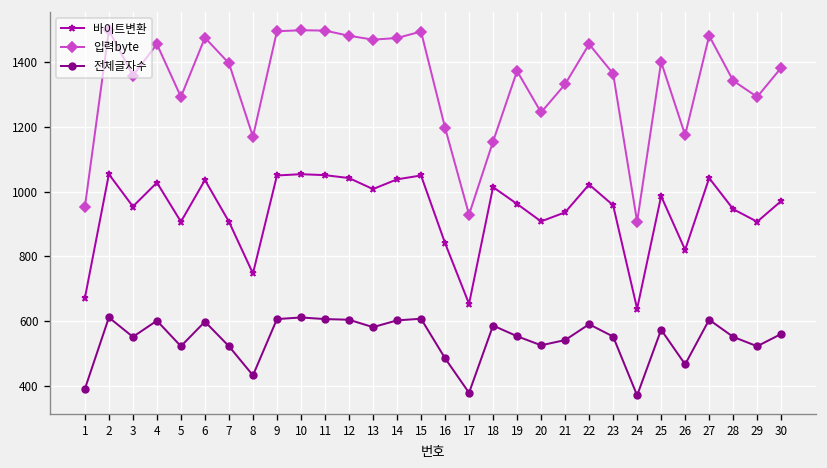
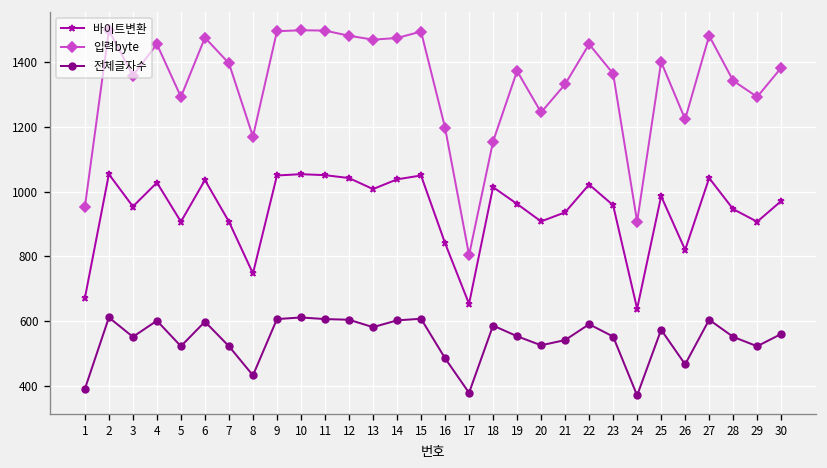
입력byte, 17: 930 -> 800
입력byte, 26: 1180 -> 1220
